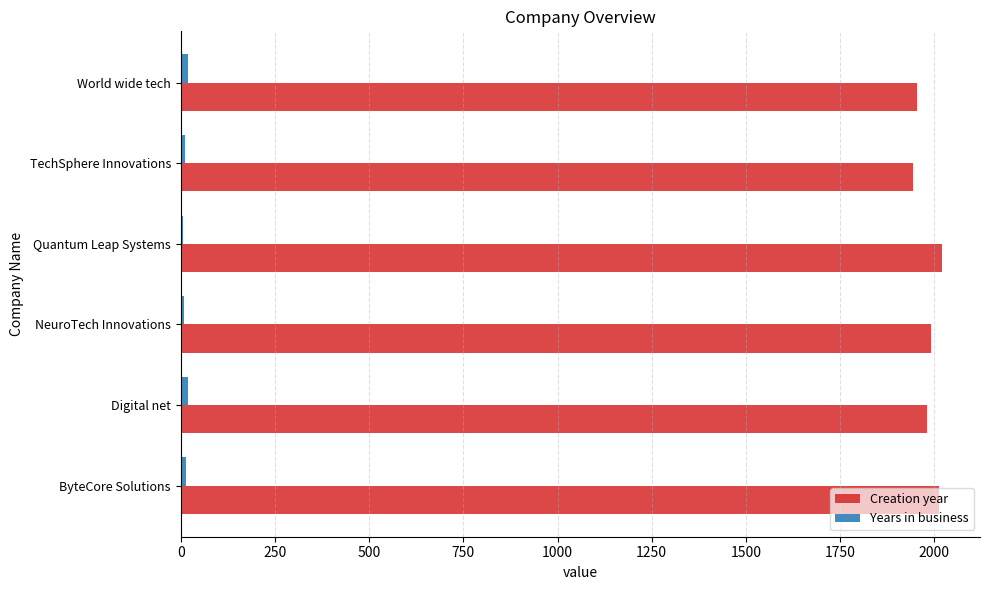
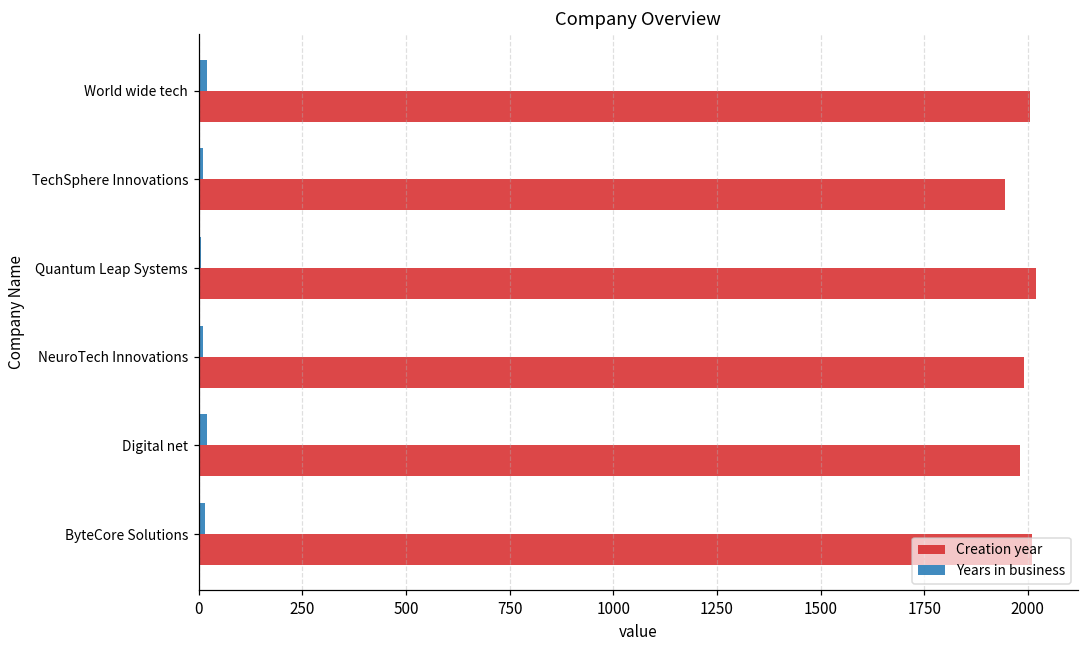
Creation year, World wide tech: 1950 -> 2010
